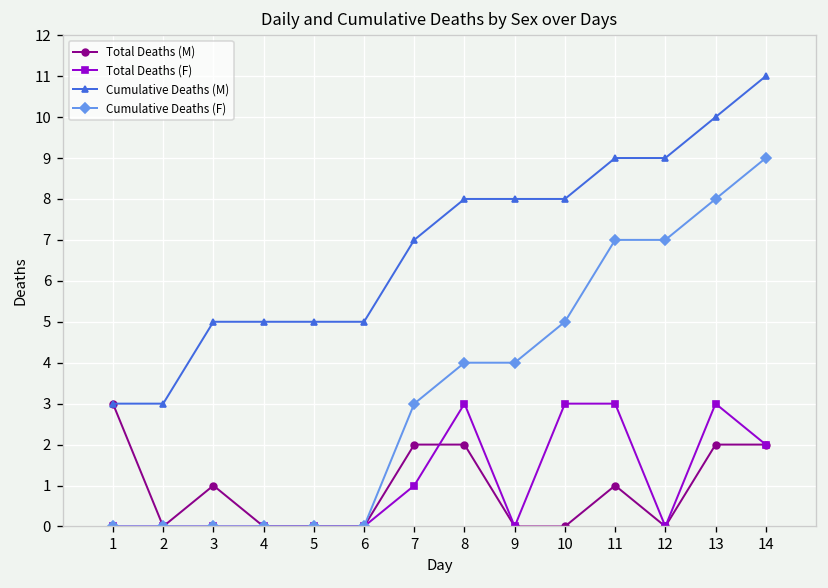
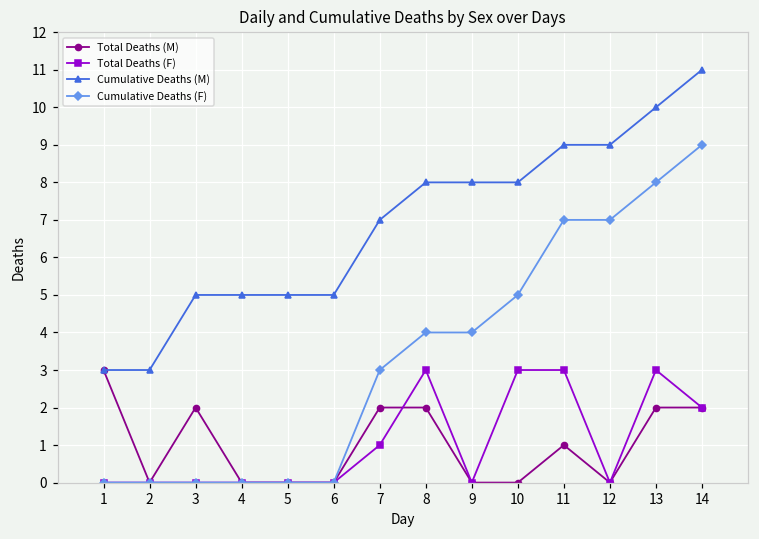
Total Deaths (M), 3: 1 -> 2
